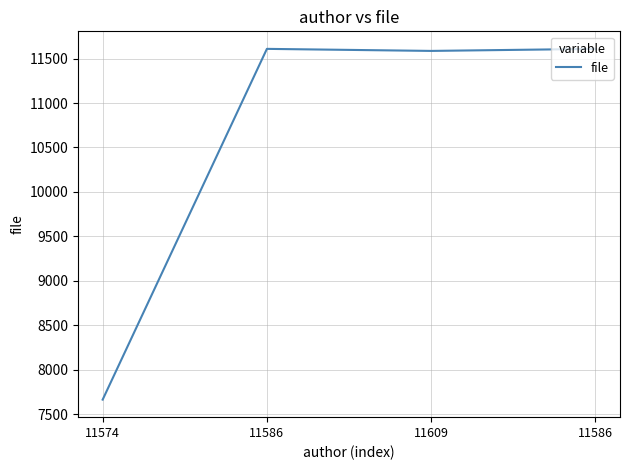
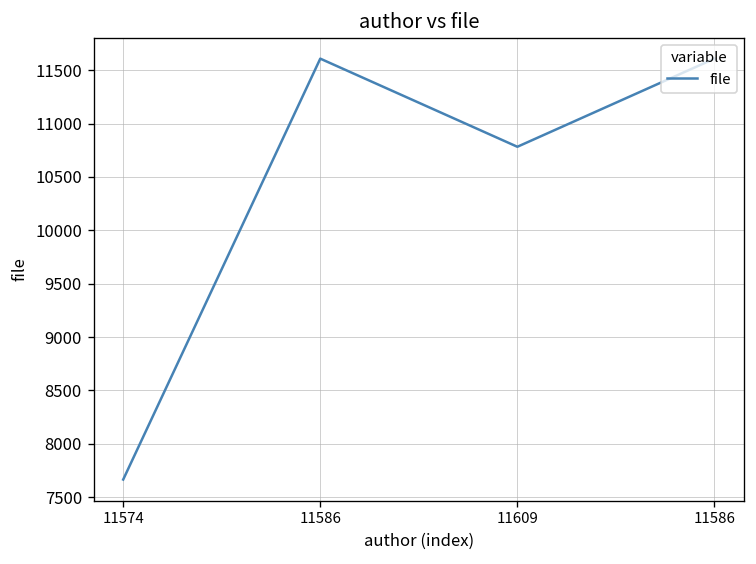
11609: 11600 -> 10800
